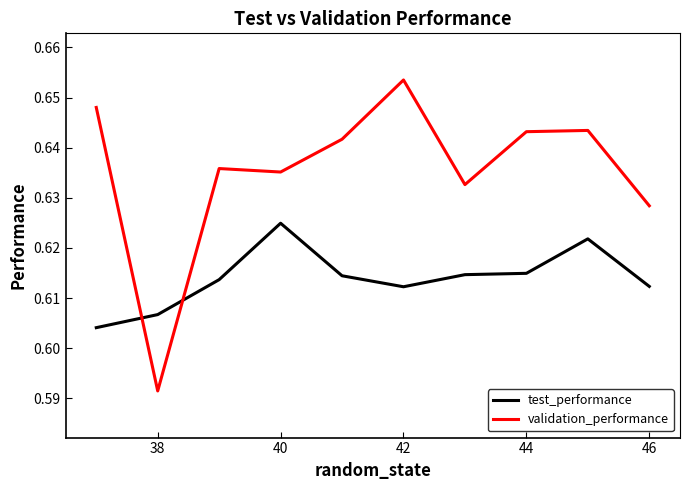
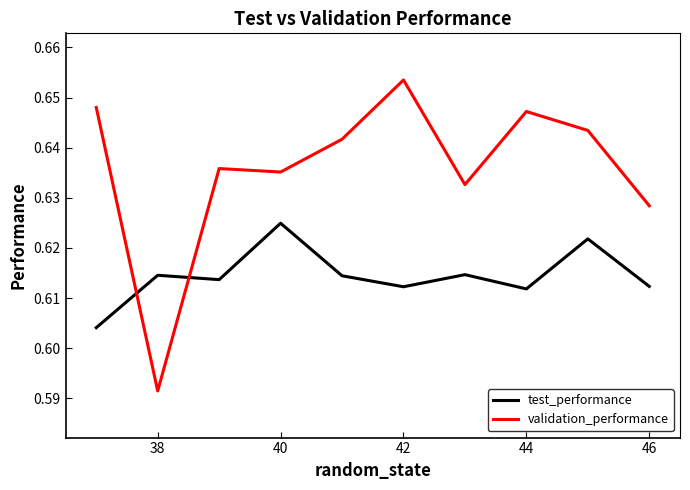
test_performance, 38: 0.607 -> 0.615
test_performance, 44: 0.615 -> 0.612
validation_performance, 44: 0.643 -> 0.647
